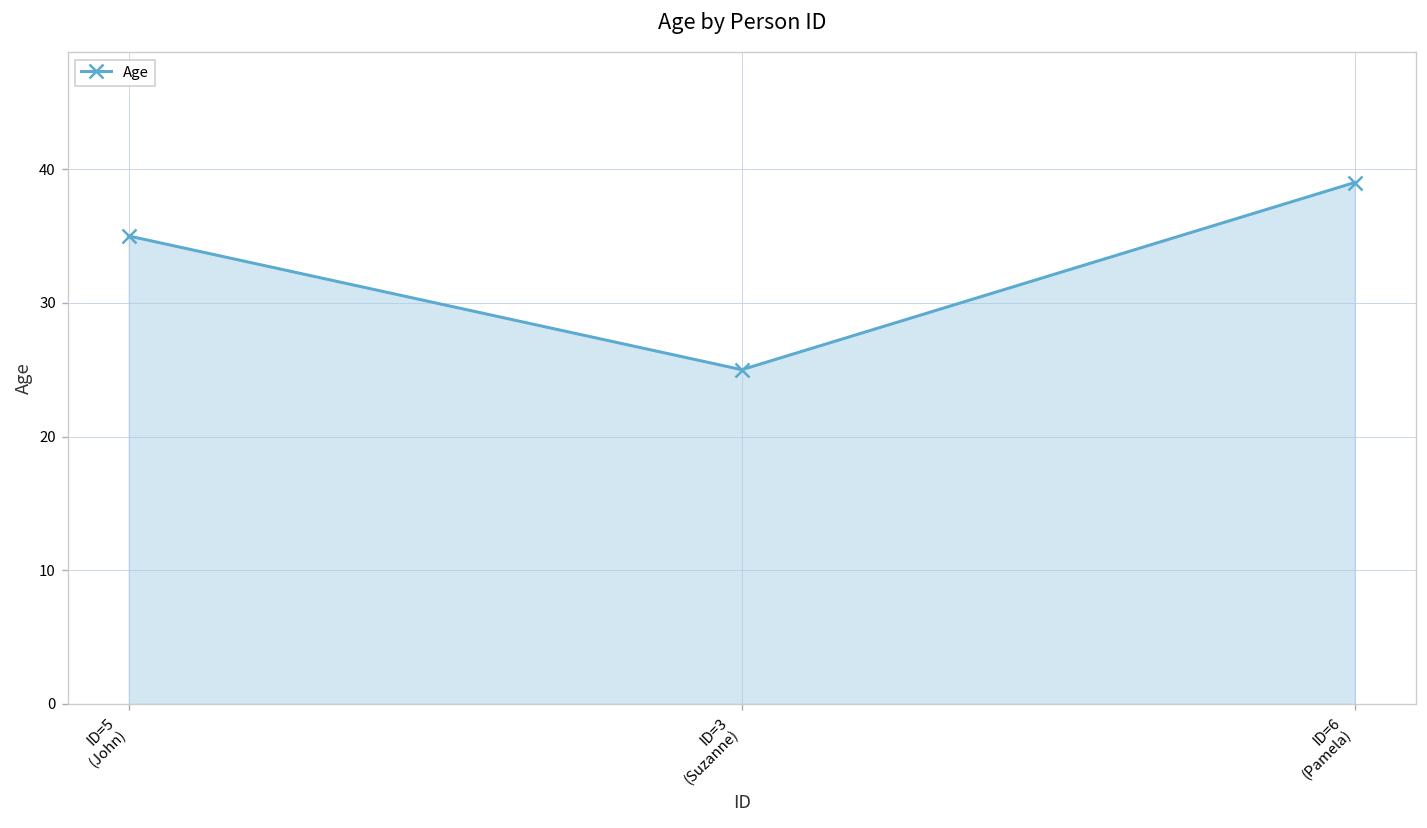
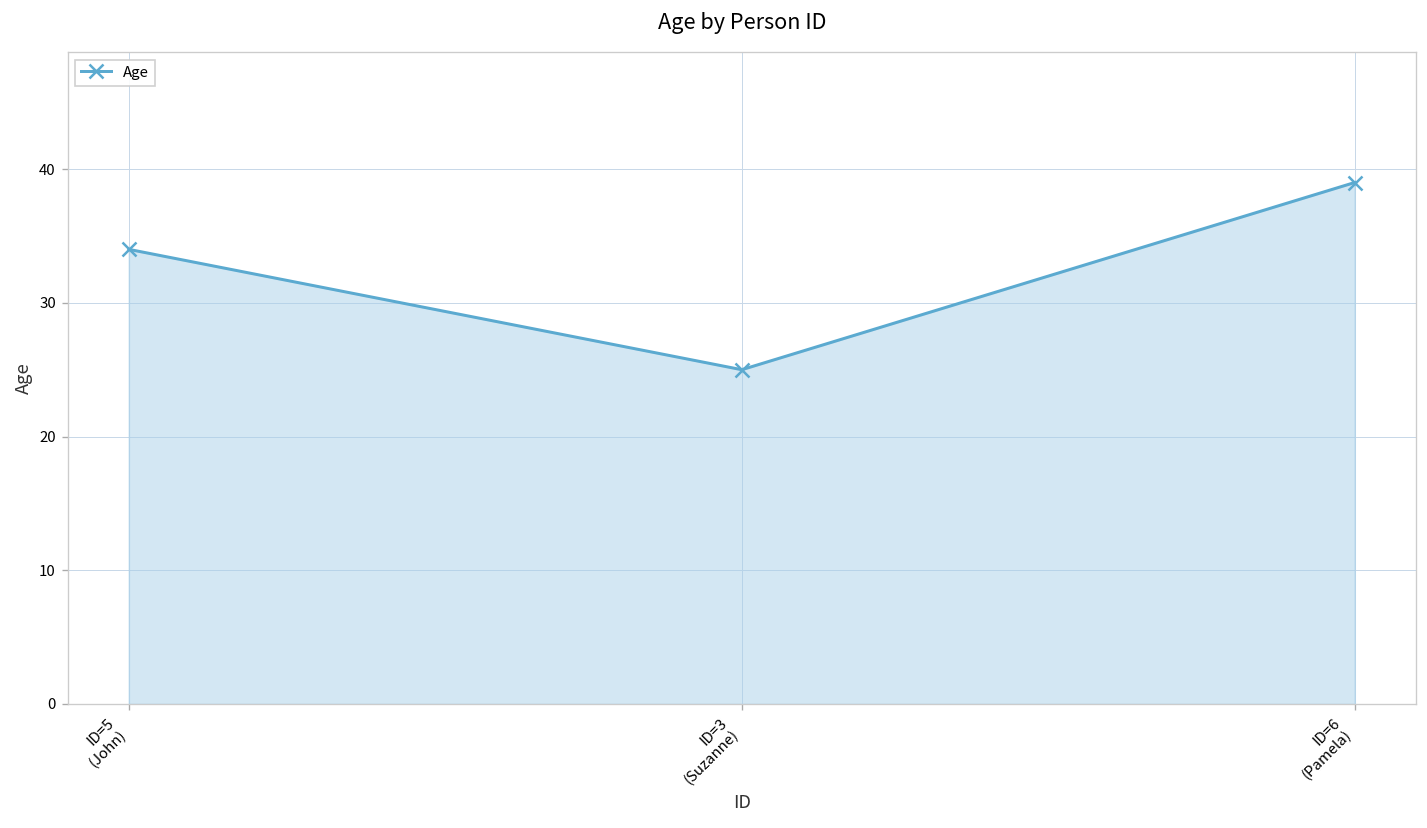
ID=5 (John): 35 -> 34
